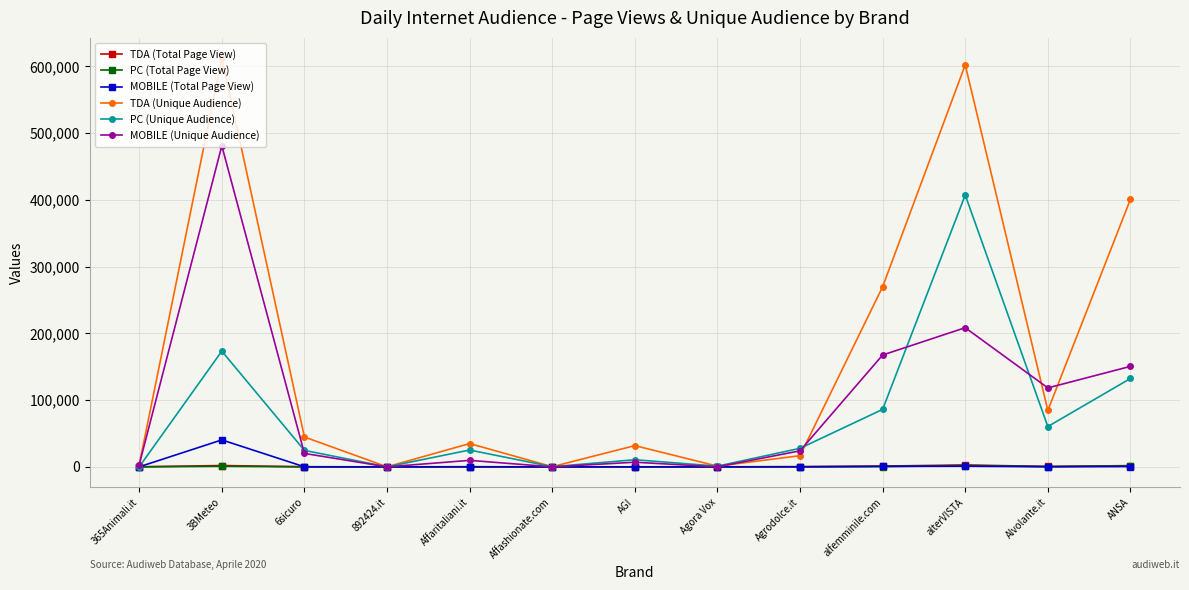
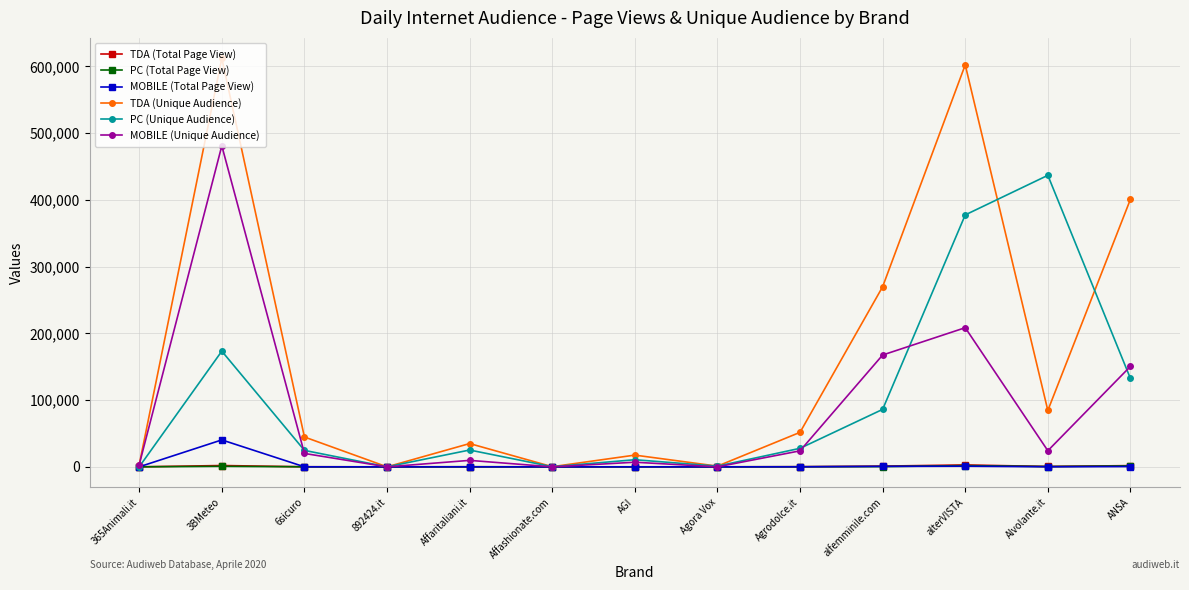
TDA (Unique Audience), AGI: 30,000 -> 20,000
TDA (Unique Audience), Agrodolce.it: 20,000 -> 50,000
PC (Unique Audience), alterVISTA: 410,000 -> 380,000
PC (Unique Audience), Alvolante.it: 60,000 -> 440,000
MOBILE (Unique Audience), Alvolante.it: 120,000 -> 20,000
